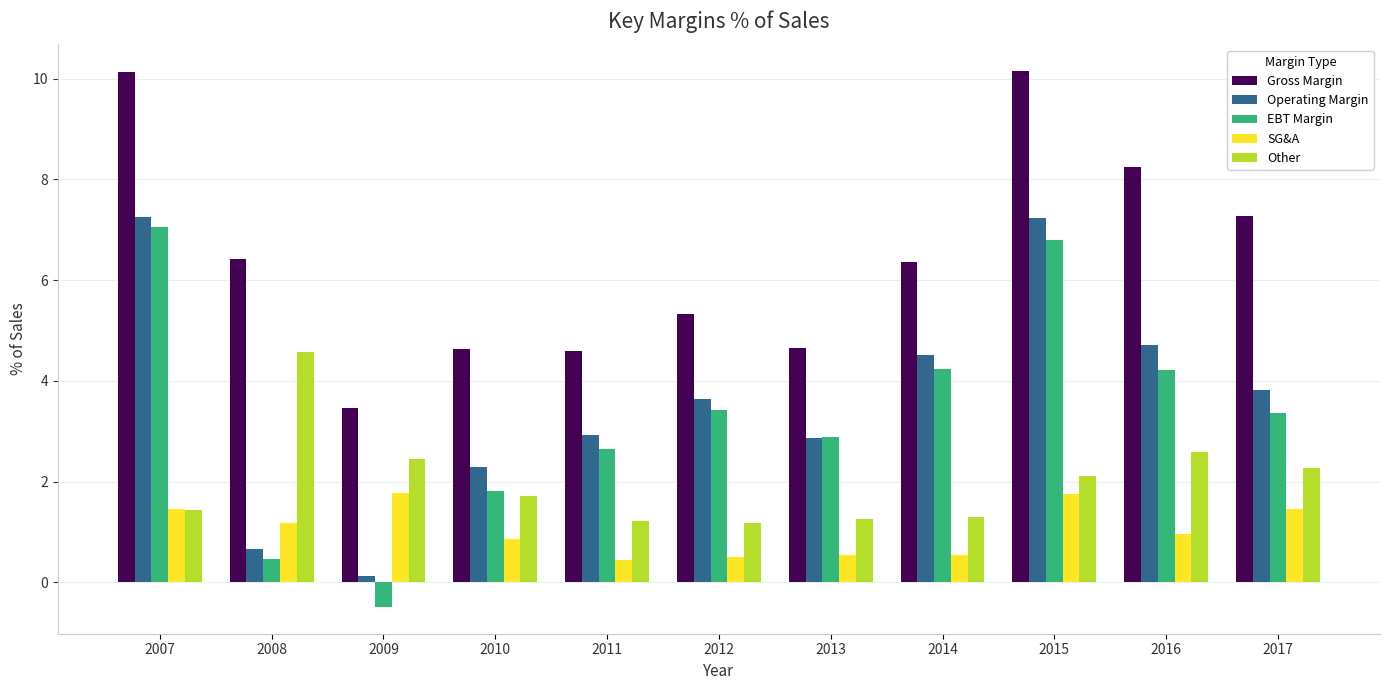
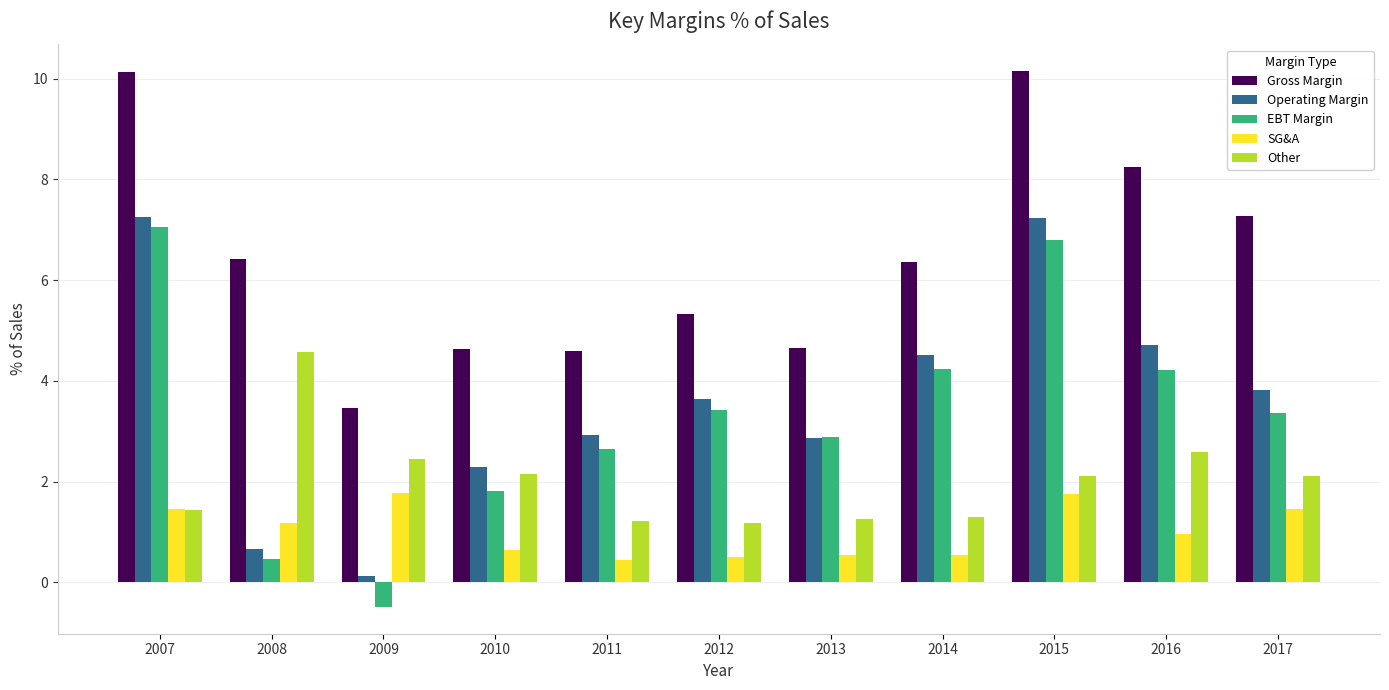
SG&A, 2010: 0.9 -> 0.7
Other, 2010: 1.7 -> 2.1
Other, 2017: 2.3 -> 2.1
